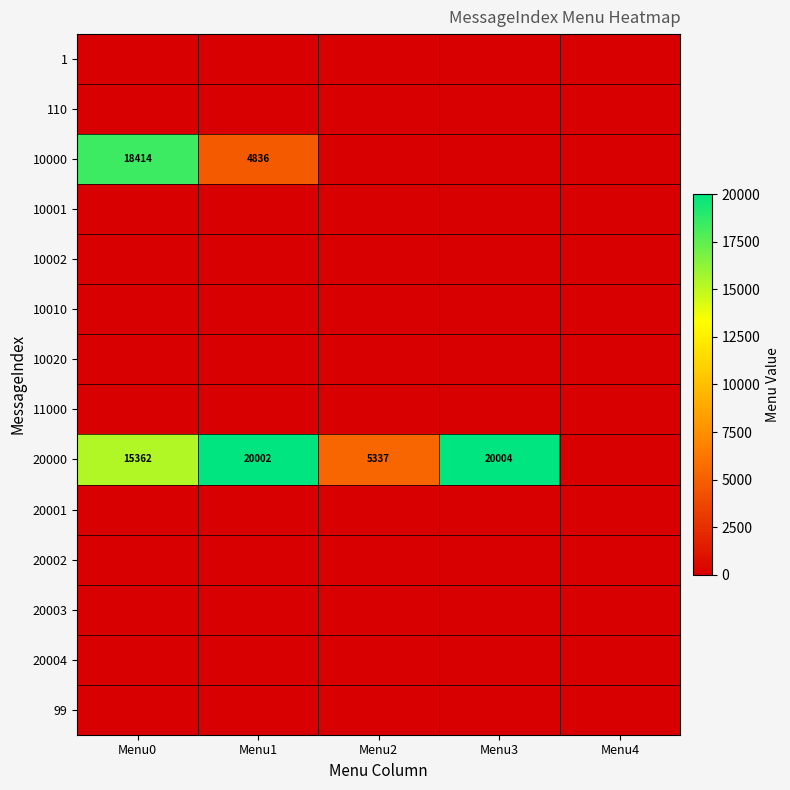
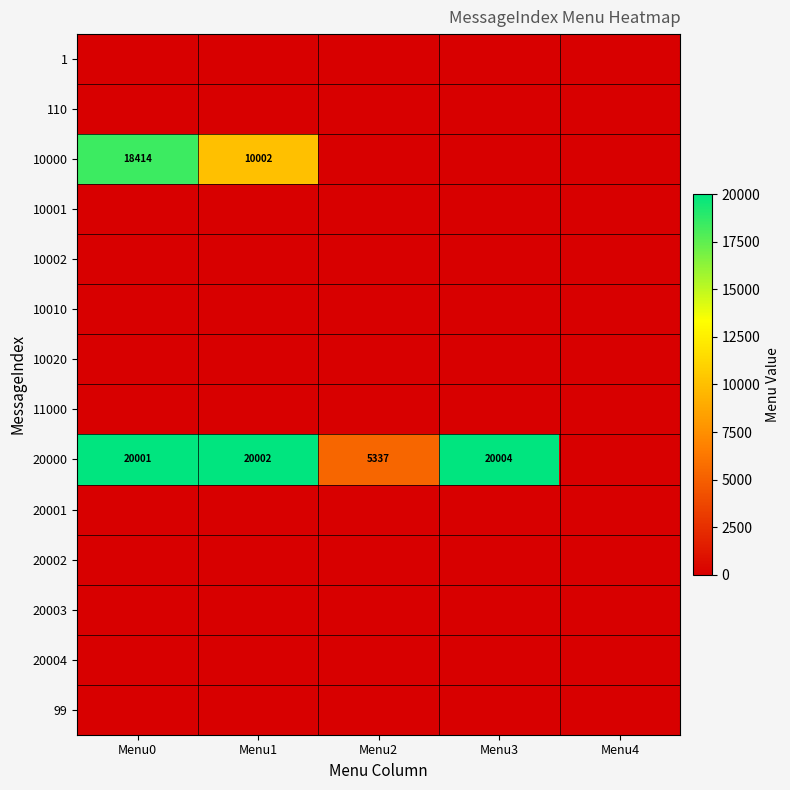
10000, Menu1: 4836 -> 10002
20000, Menu0: 15362 -> 20001
